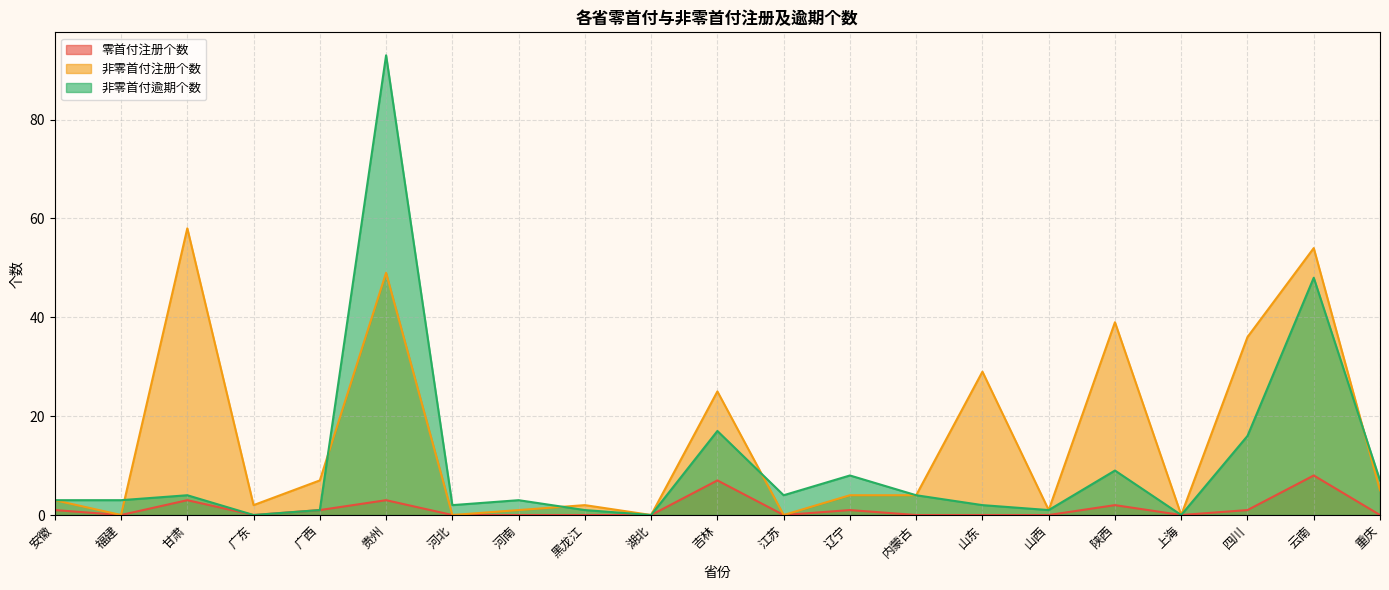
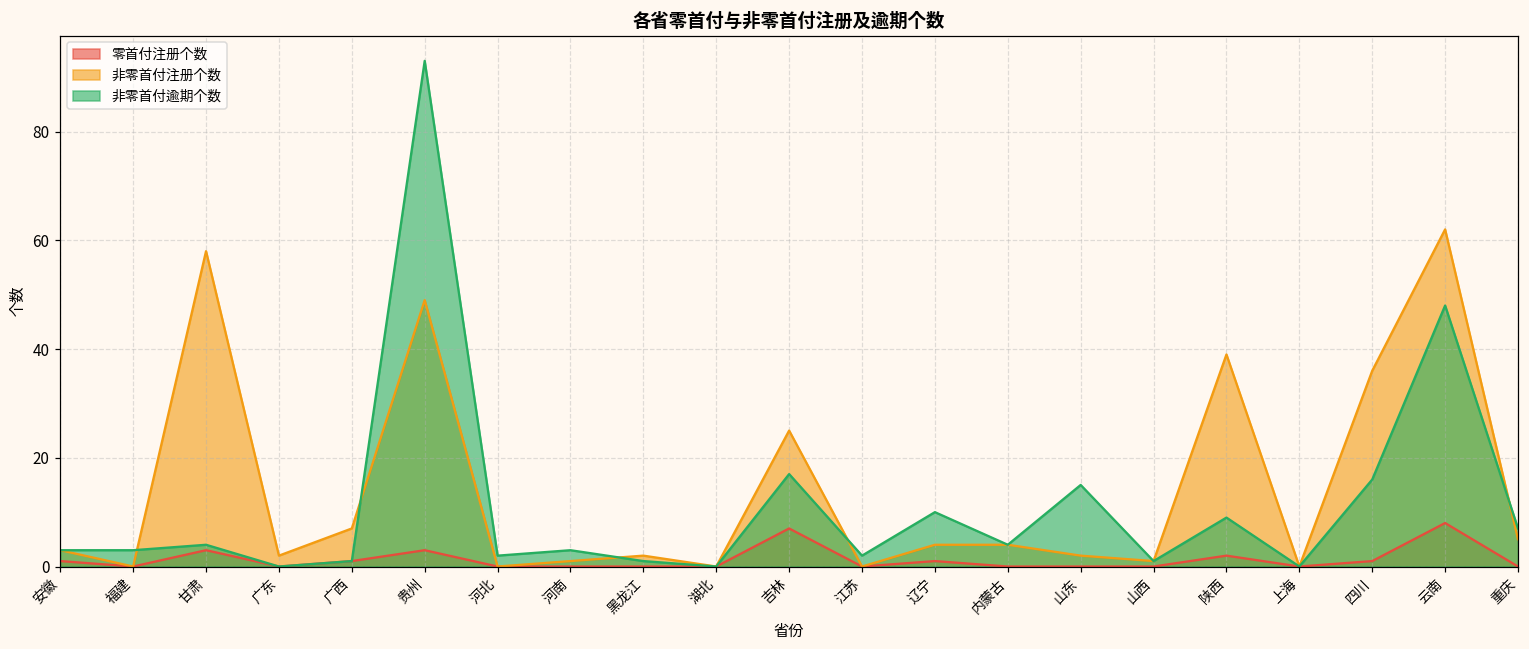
非零首付逾期个数, 江苏: 4 -> 2
非零首付逾期个数, 辽宁: 8 -> 10
非零首付注册个数, 山东: 29 -> 2
非零首付逾期个数, 山东: 2 -> 15
非零首付注册个数, 云南: 54 -> 62
